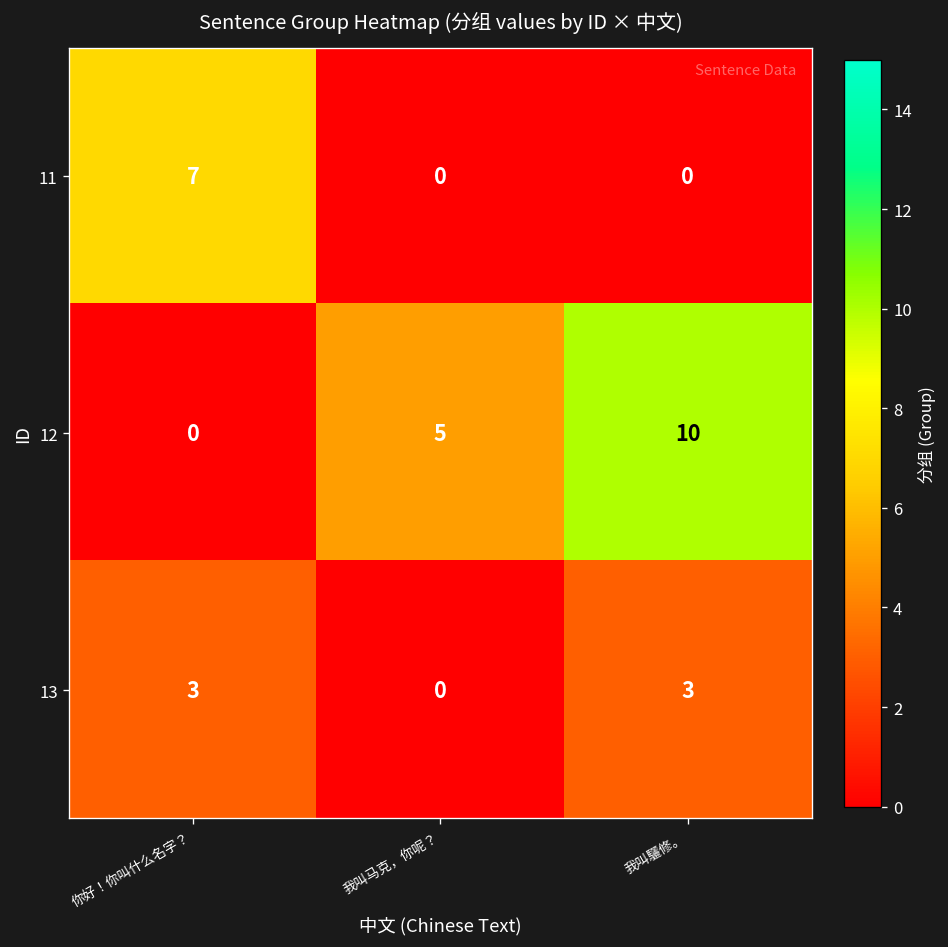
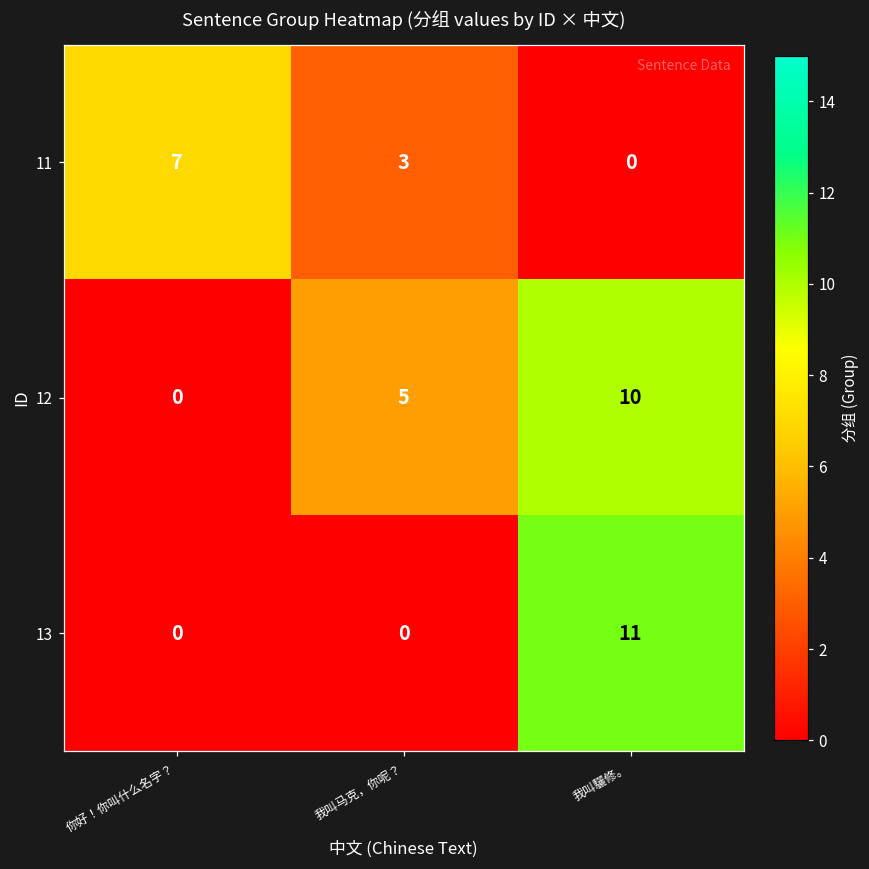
11, 我叫马克，你呢？: 0 -> 3
13, 你好！你叫什么名字？: 3 -> 0
13, 我叫驪修。: 3 -> 11
